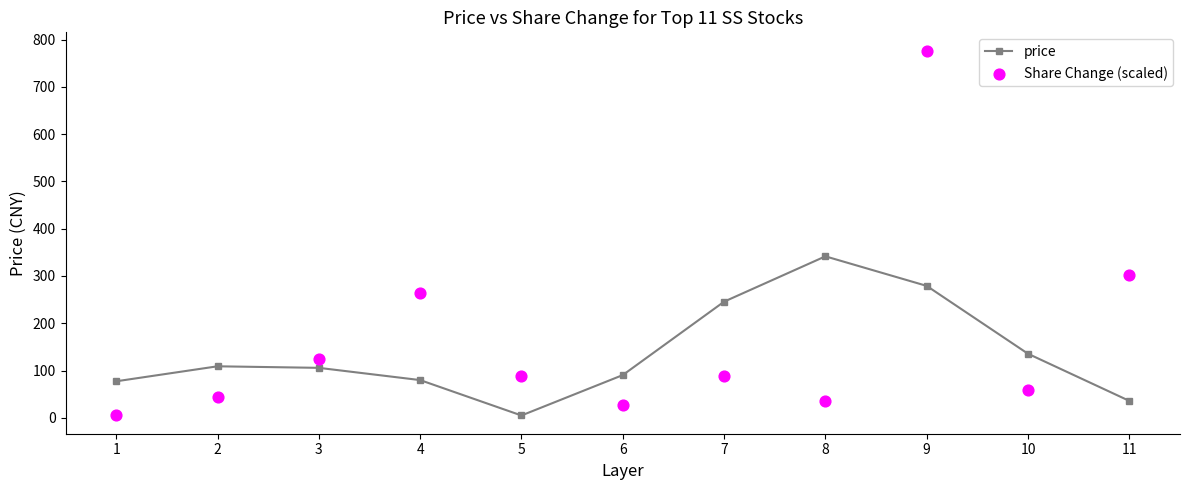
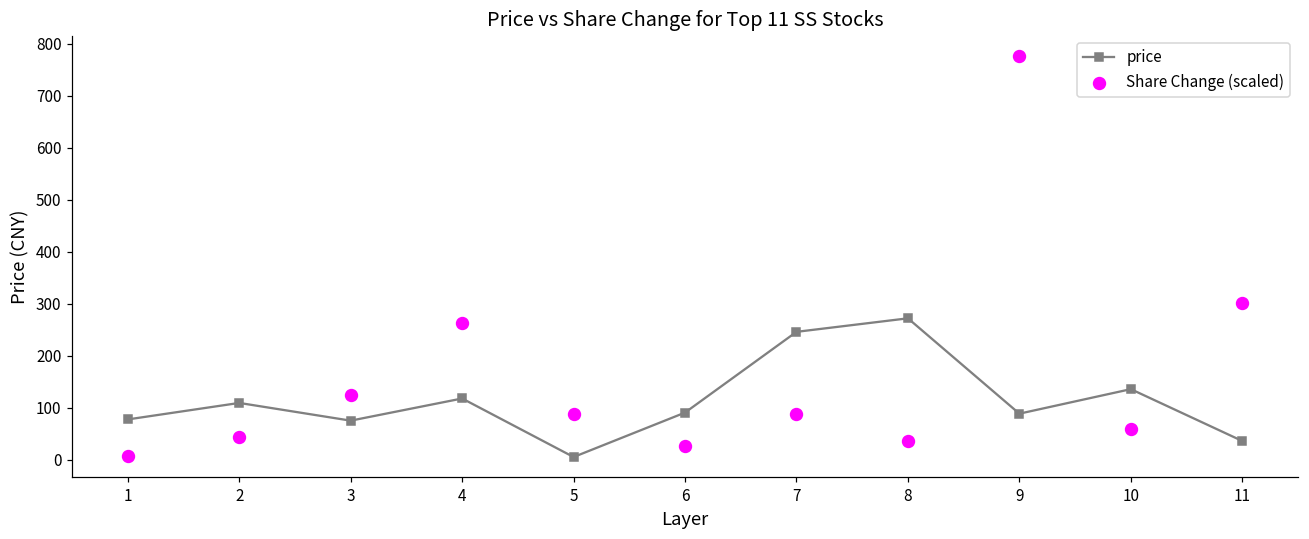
price, 3: 110 -> 70
price, 4: 80 -> 120
price, 8: 340 -> 270
price, 9: 280 -> 90
